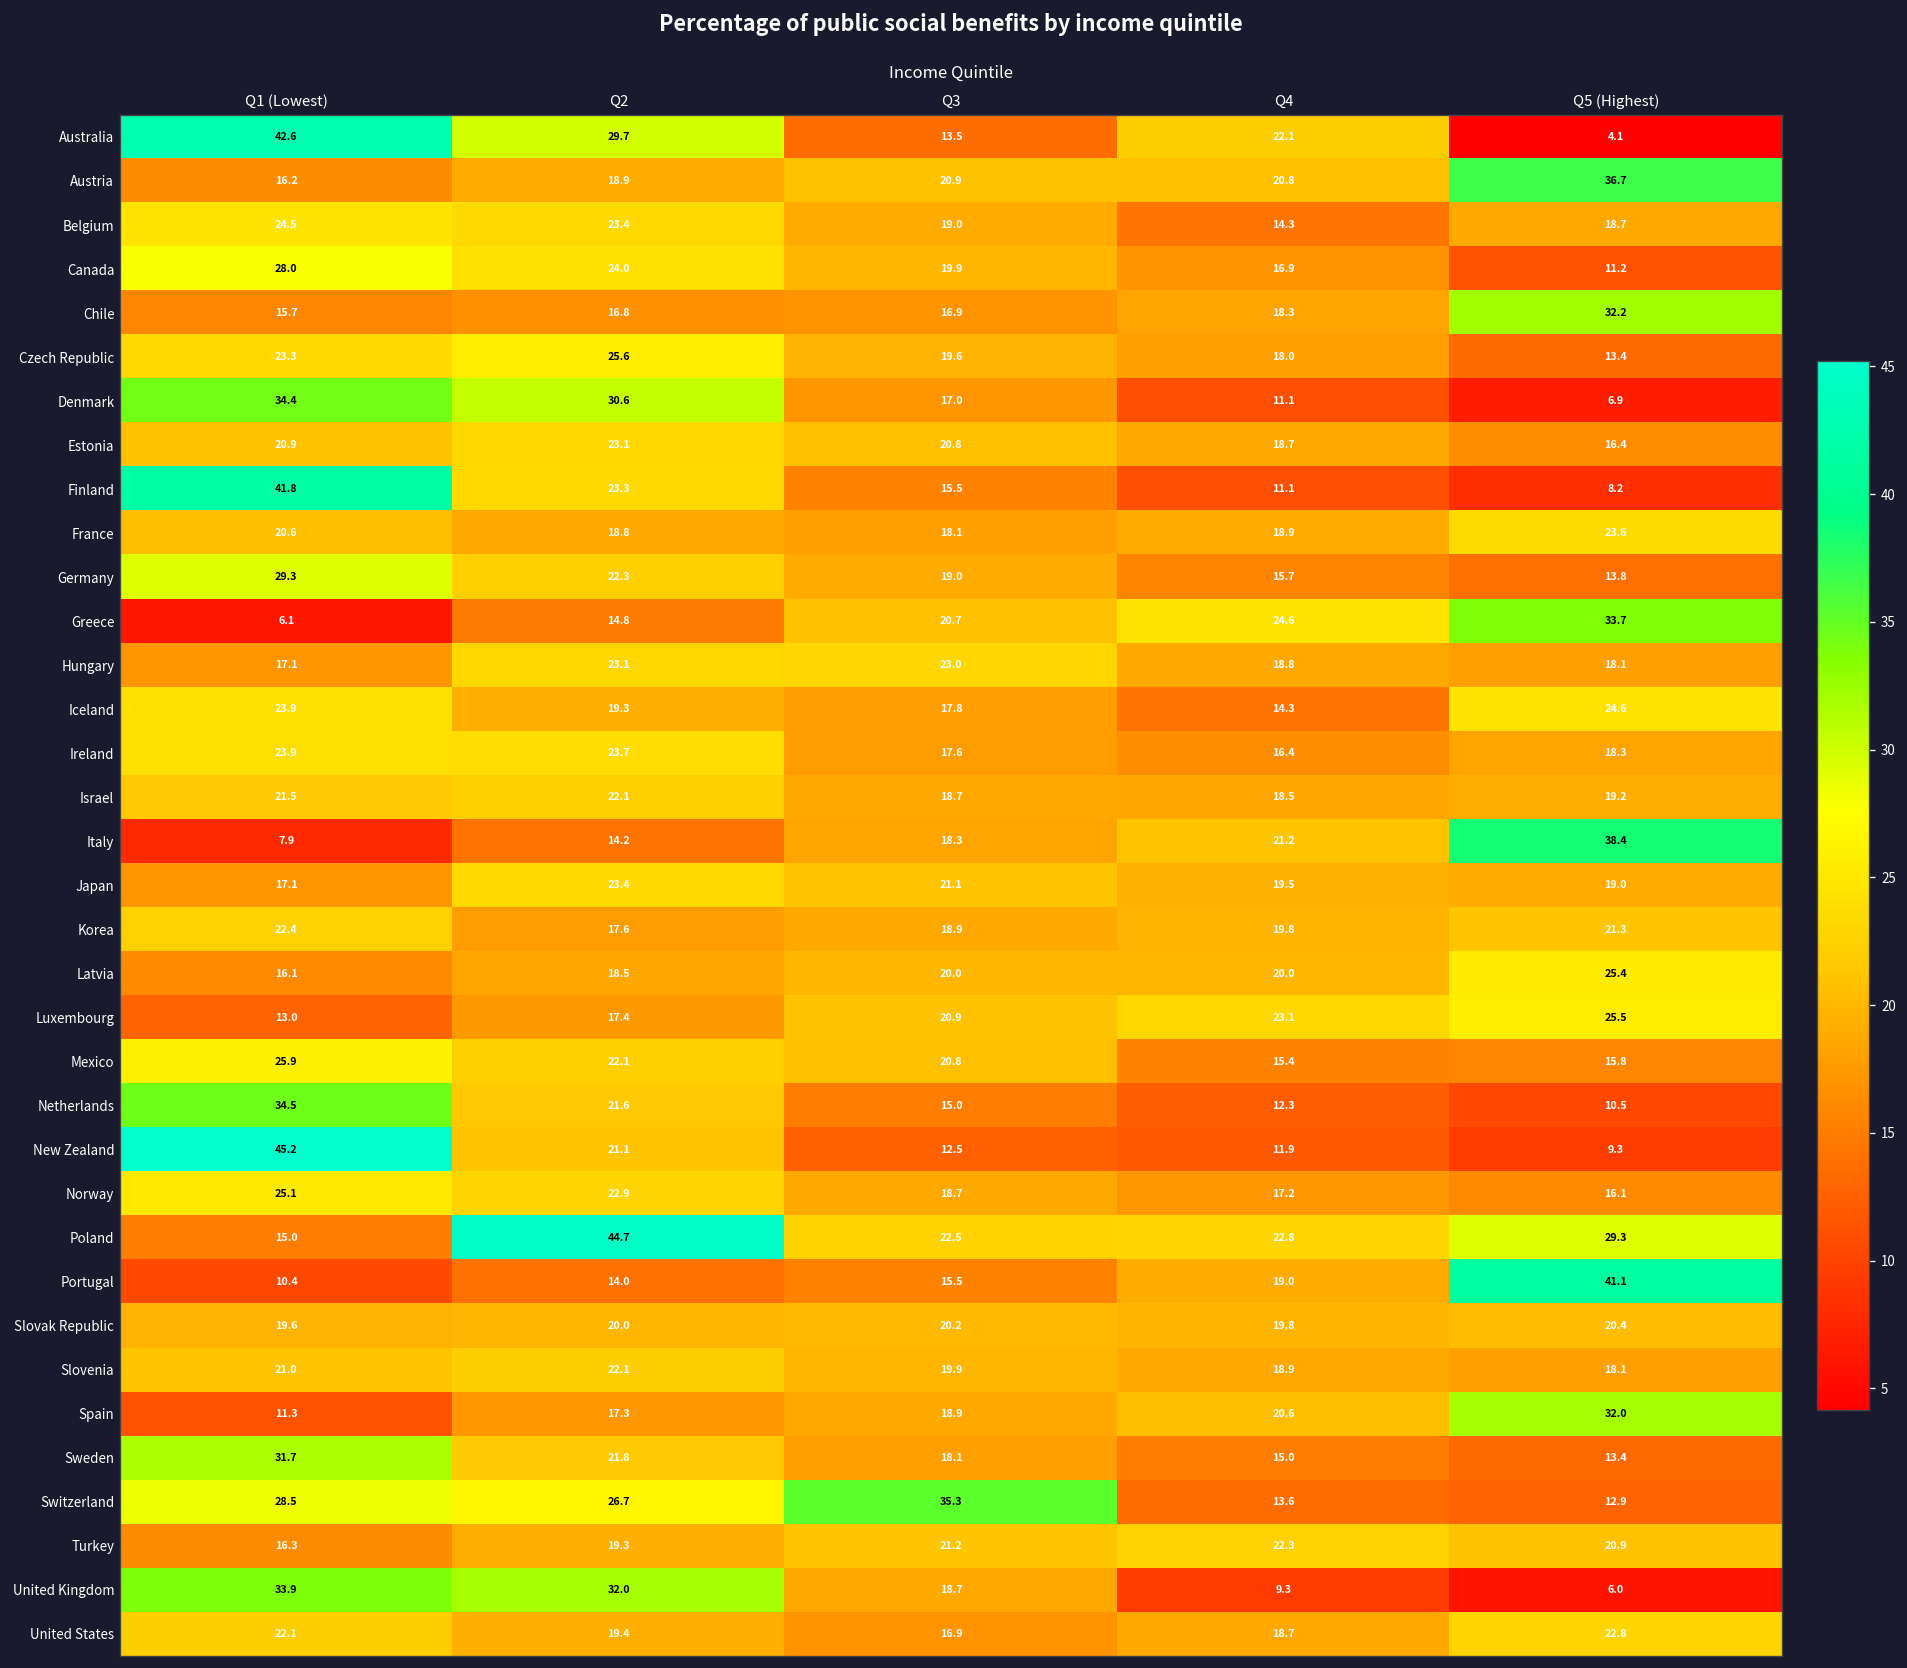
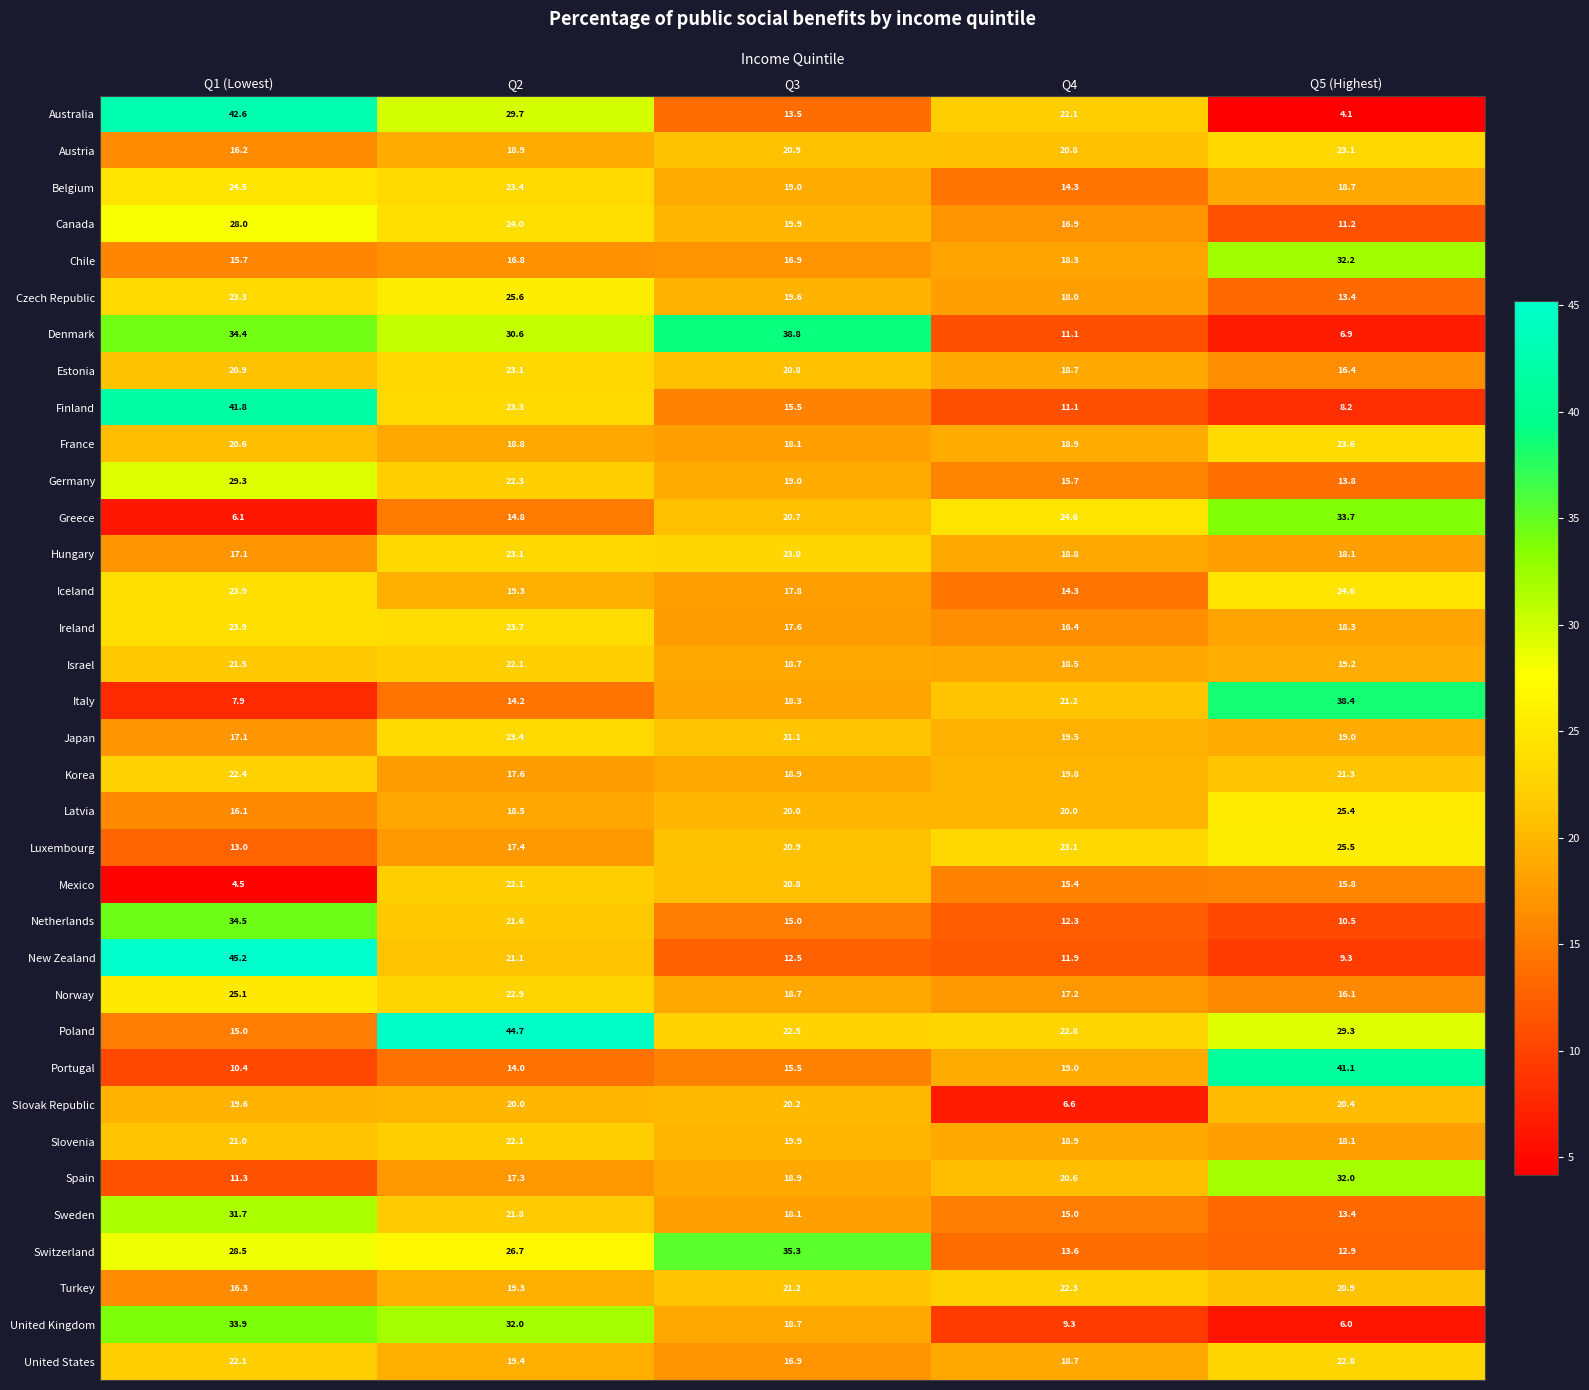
Austria, Q5 (Highest): 36.7 -> 23.1
Denmark, Q3: 17.0 -> 38.8
Mexico, Q1 (Lowest): 25.9 -> 4.5
Slovak Republic, Q4: 19.8 -> 6.6
